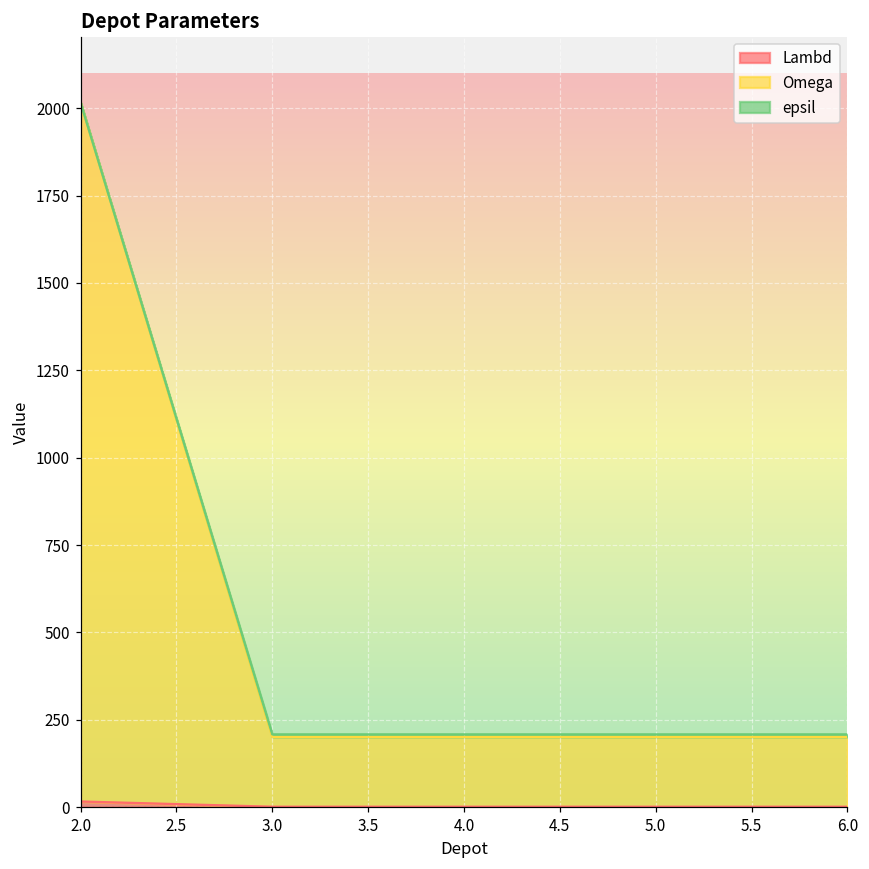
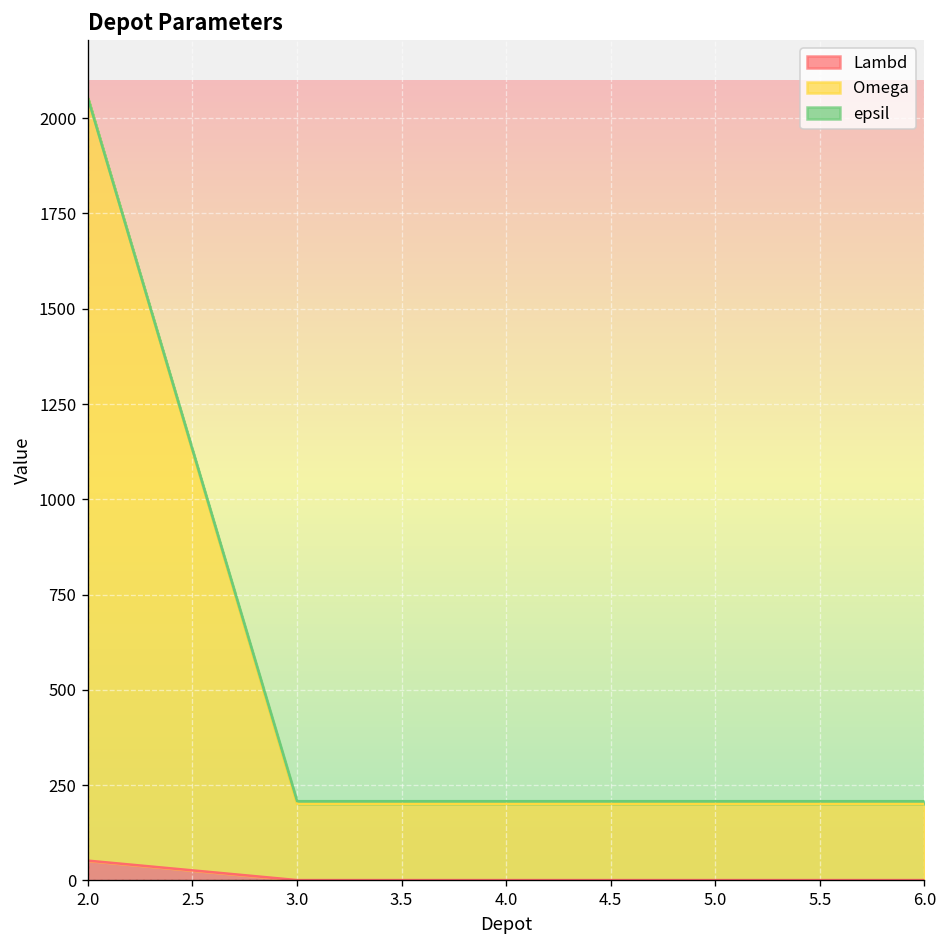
Lambd, 2.0: 20 -> 50
